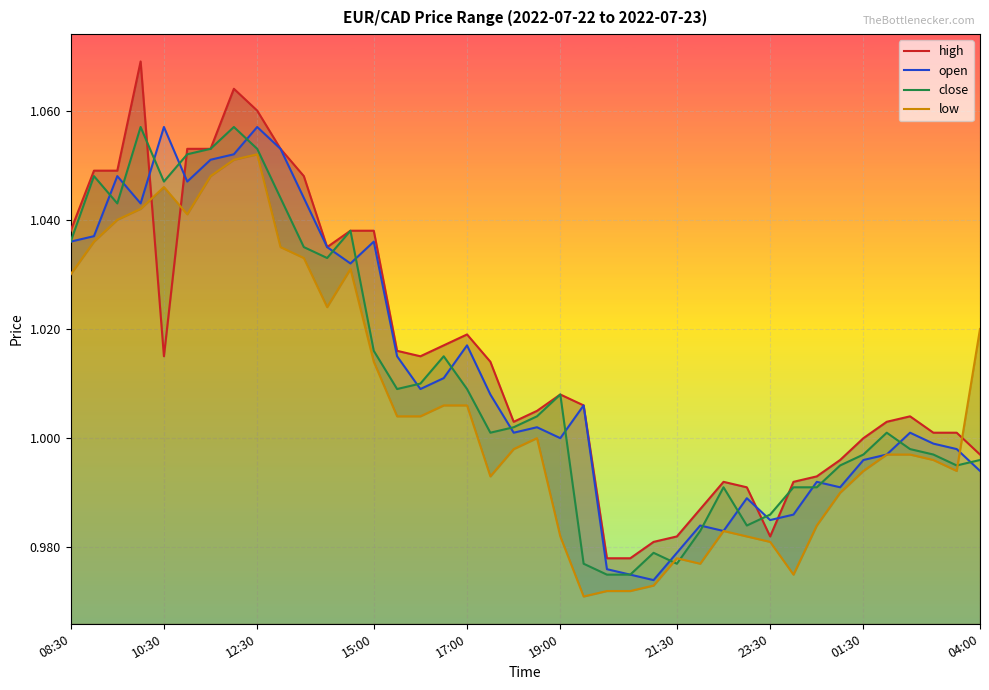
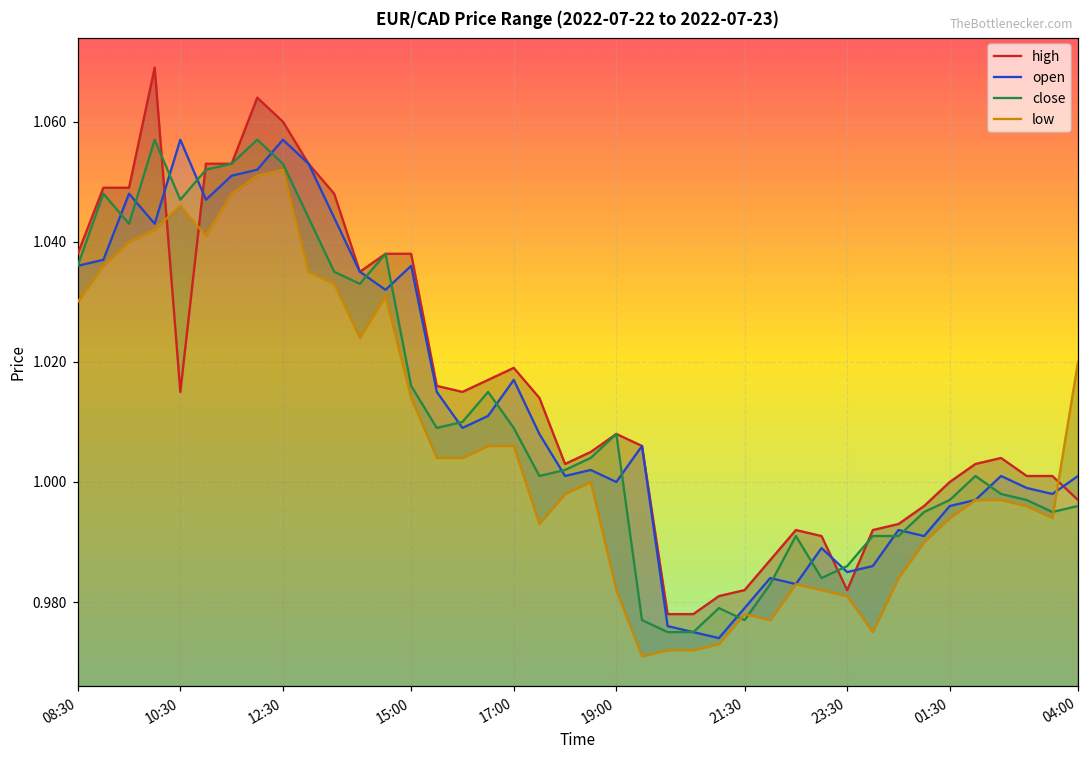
open, 04:00: 0.994 -> 1.001
